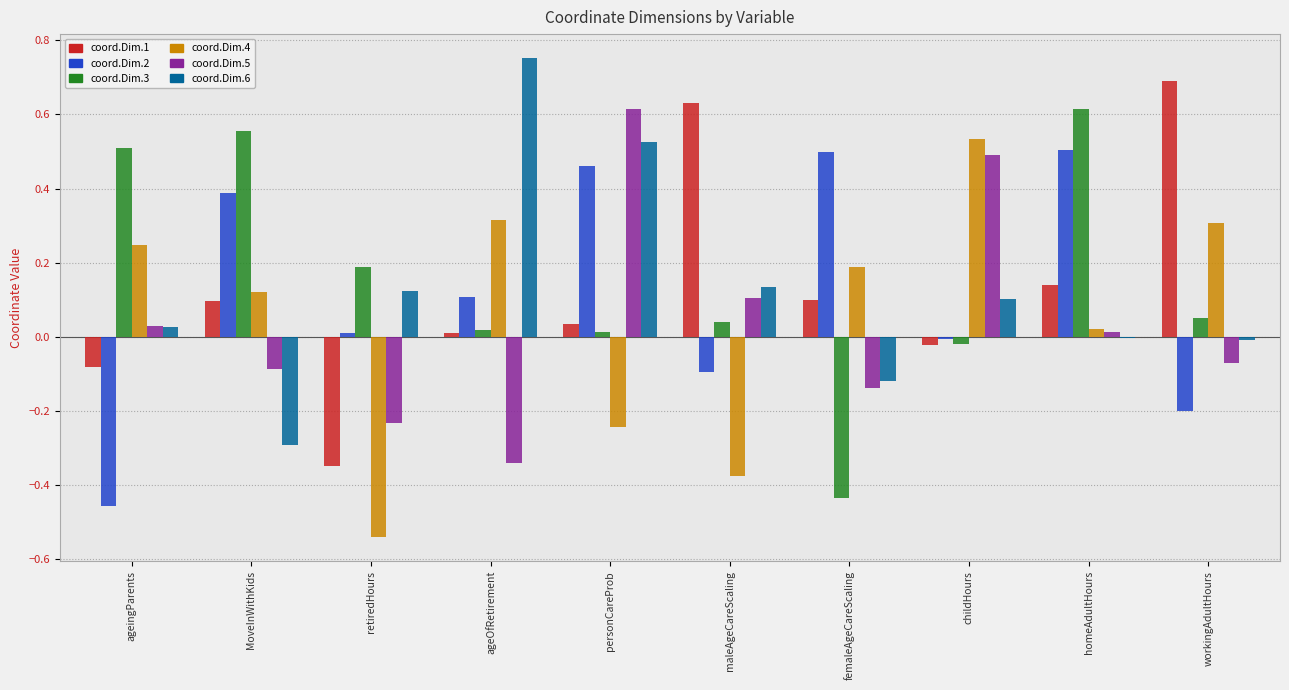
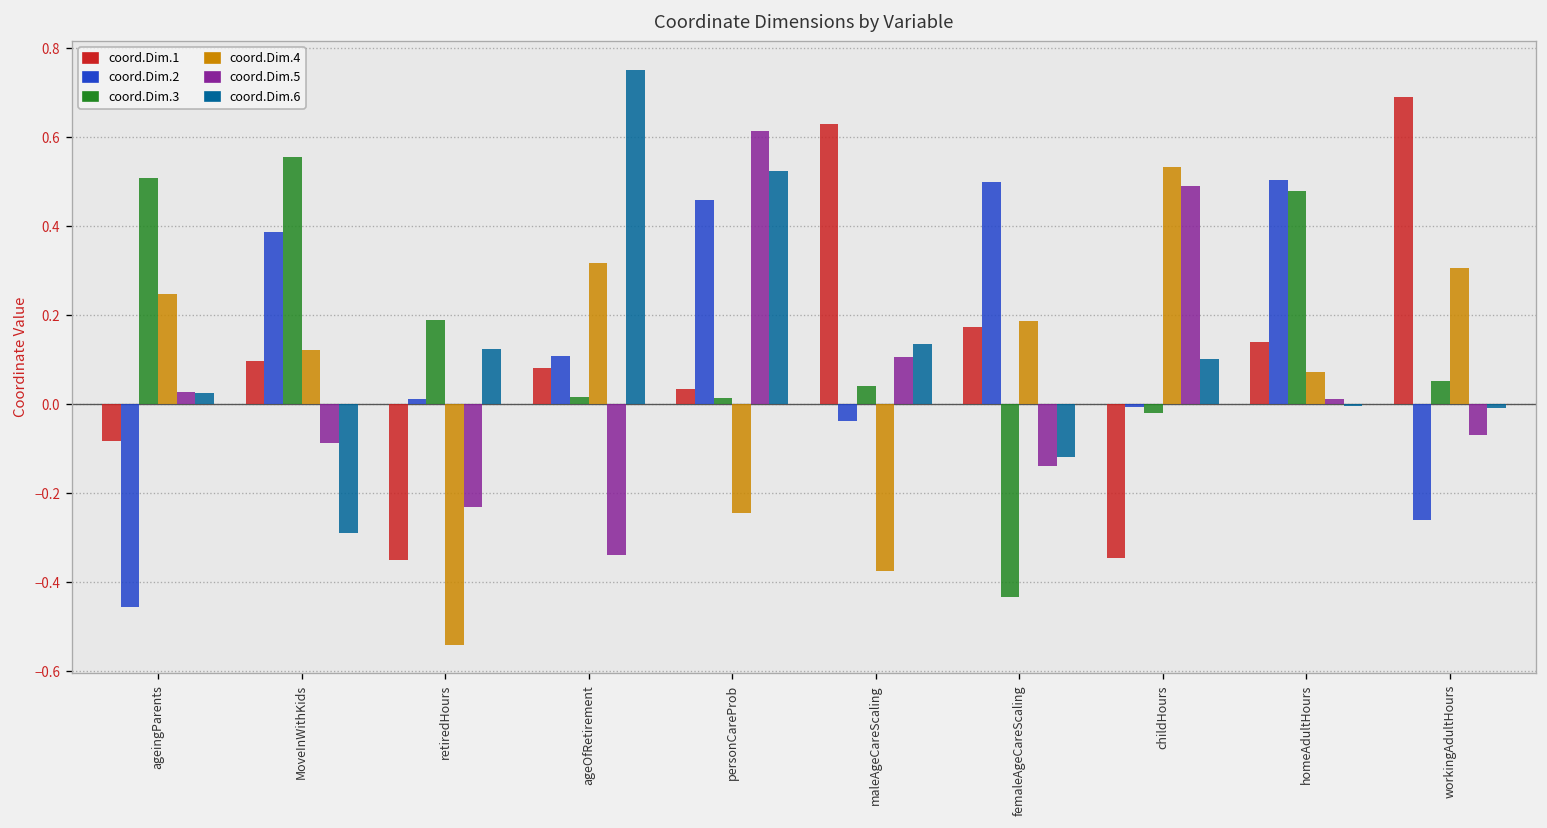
coord.Dim.1, ageOfRetirement: 0.01 -> 0.08
coord.Dim.2, maleAgeCareScaling: -0.09 -> -0.04
coord.Dim.1, femaleAgeCareScaling: 0.10 -> 0.17
coord.Dim.1, childHours: -0.02 -> -0.35
coord.Dim.3, homeAdultHours: 0.61 -> 0.48
coord.Dim.4, homeAdultHours: 0.02 -> 0.07
coord.Dim.2, workingAdultHours: -0.20 -> -0.26
